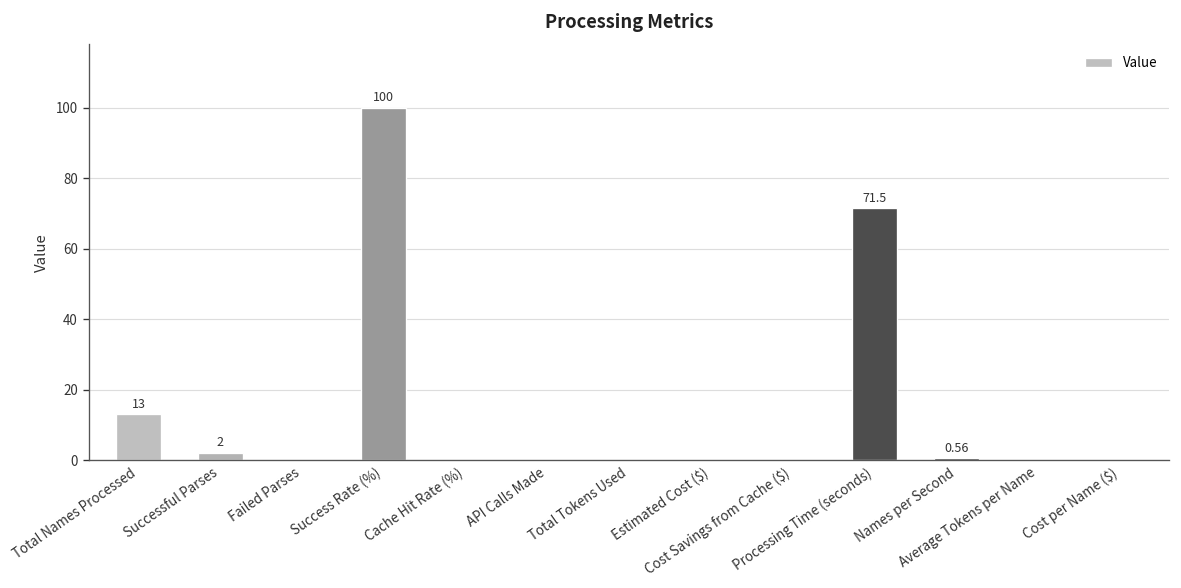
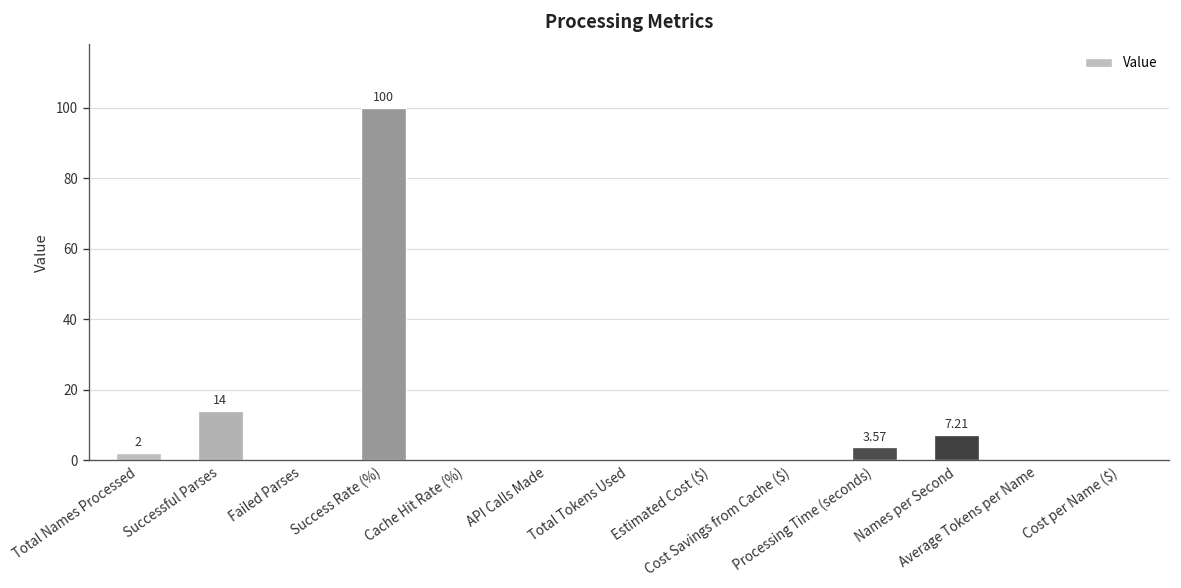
Total Names Processed: 13 -> 2
Successful Parses: 2 -> 14
Processing Time (seconds): 71.5 -> 3.57
Names per Second: 0.56 -> 7.21
